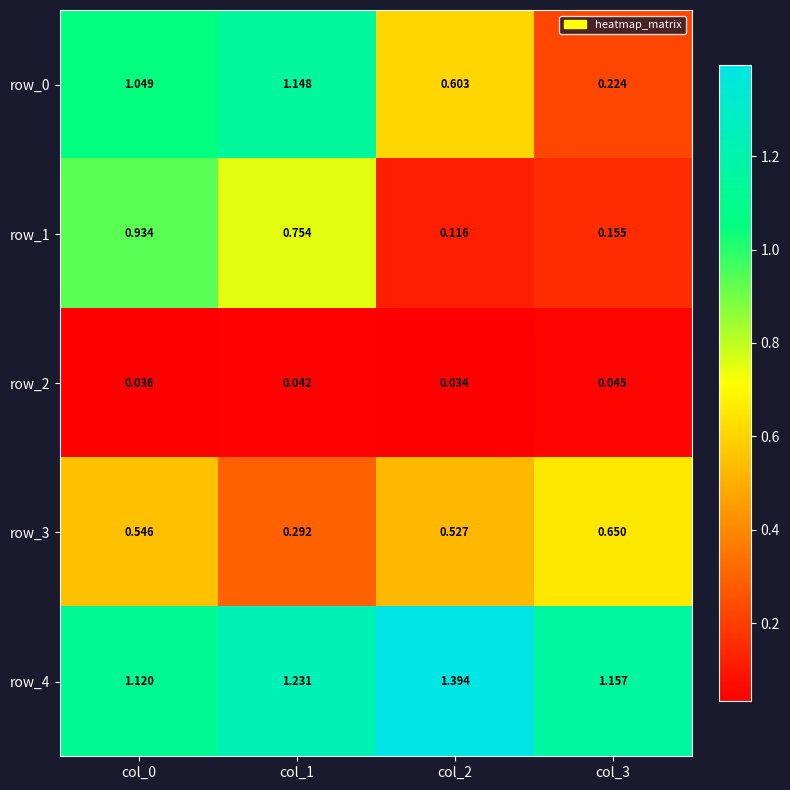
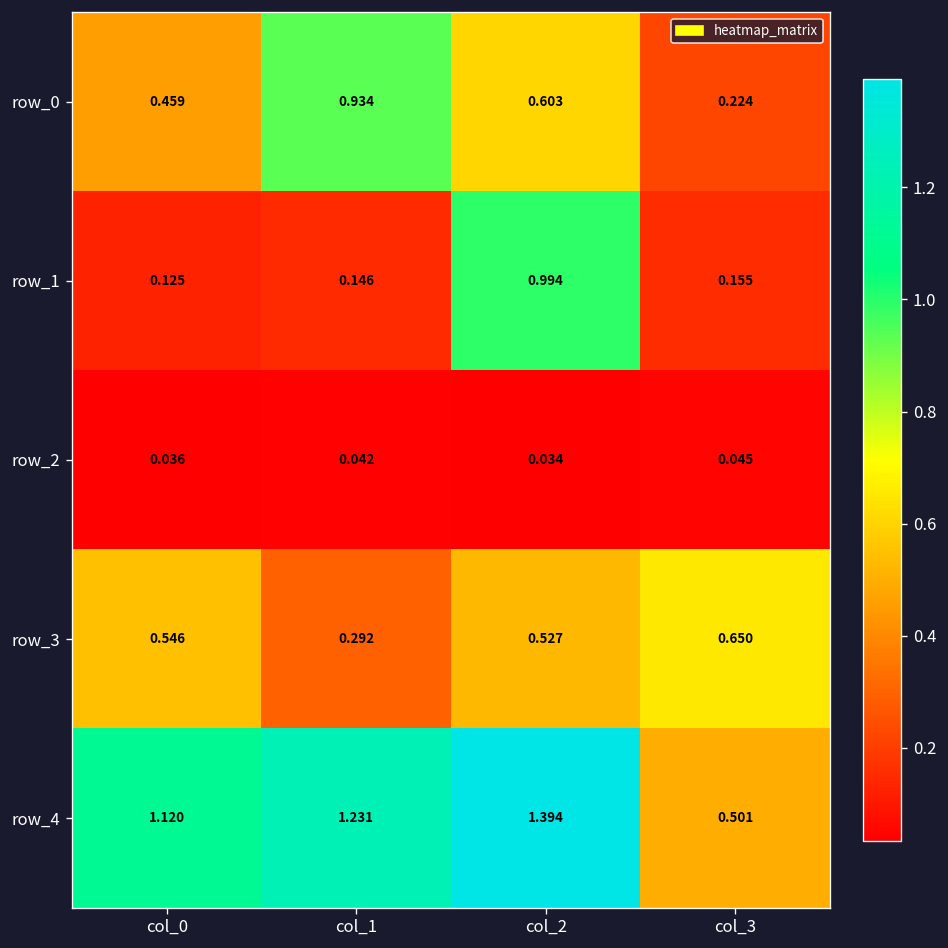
row_0, col_0: 1.049 -> 0.459
row_0, col_1: 1.148 -> 0.934
row_1, col_0: 0.934 -> 0.125
row_1, col_1: 0.754 -> 0.146
row_1, col_2: 0.116 -> 0.994
row_4, col_3: 1.157 -> 0.501
